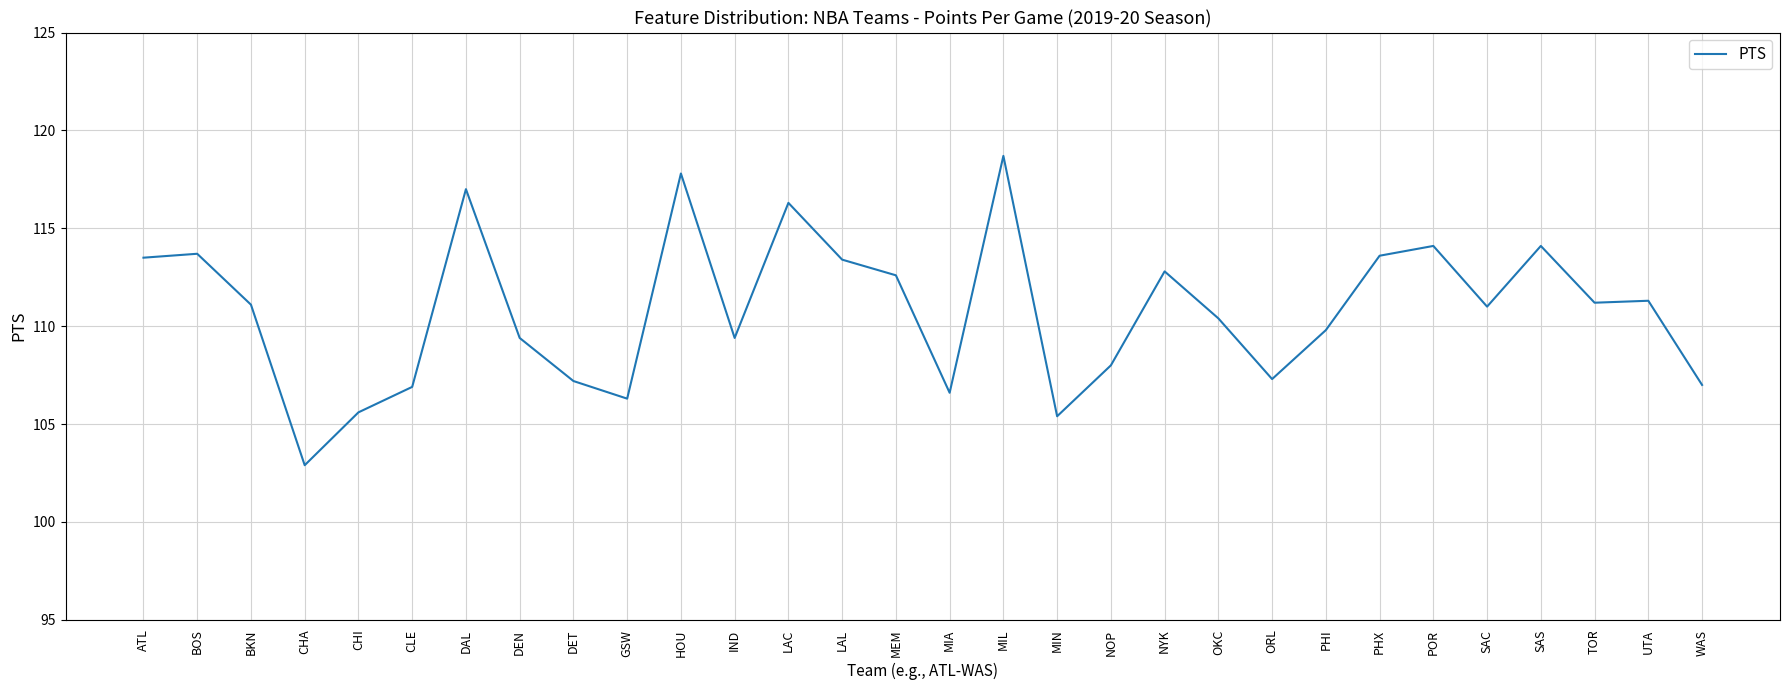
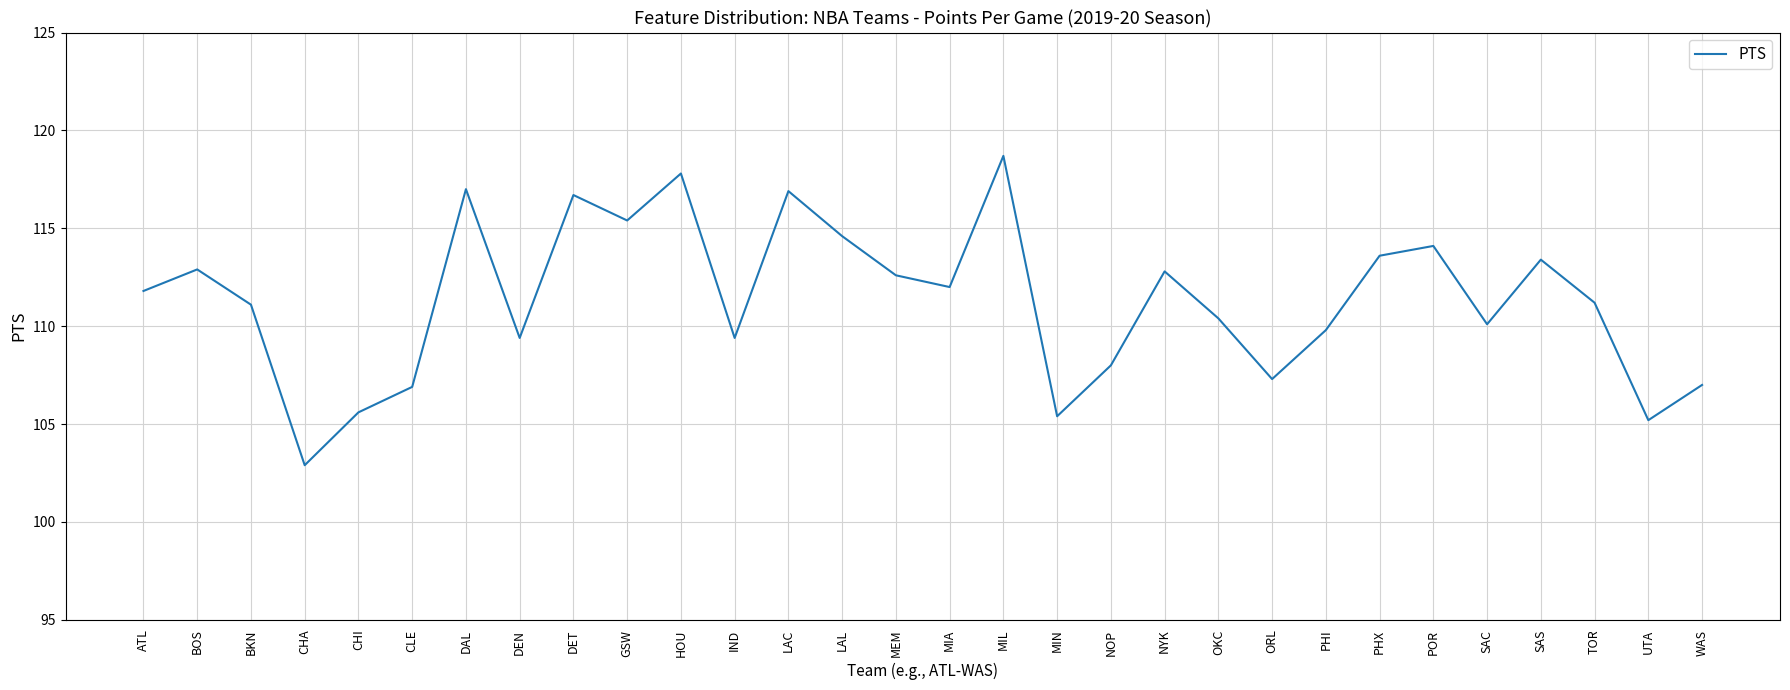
ATL: 113.5 -> 111.8
BOS: 113.7 -> 112.9
DET: 107.2 -> 116.7
GSW: 106.3 -> 115.4
LAC: 116.3 -> 116.9
LAL: 113.4 -> 114.6
MIA: 106.6 -> 112.0
SAC: 111.0 -> 110.1
SAS: 114.1 -> 113.4
UTA: 111.3 -> 105.2
